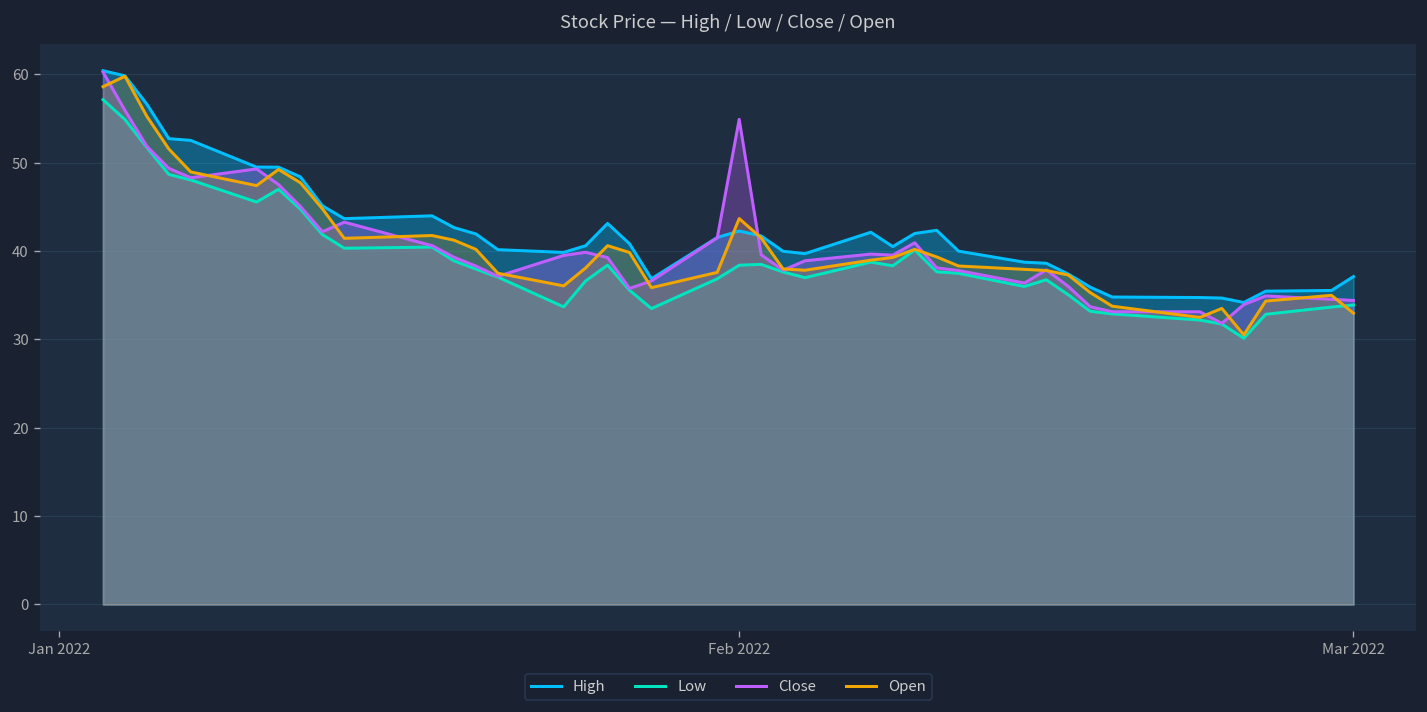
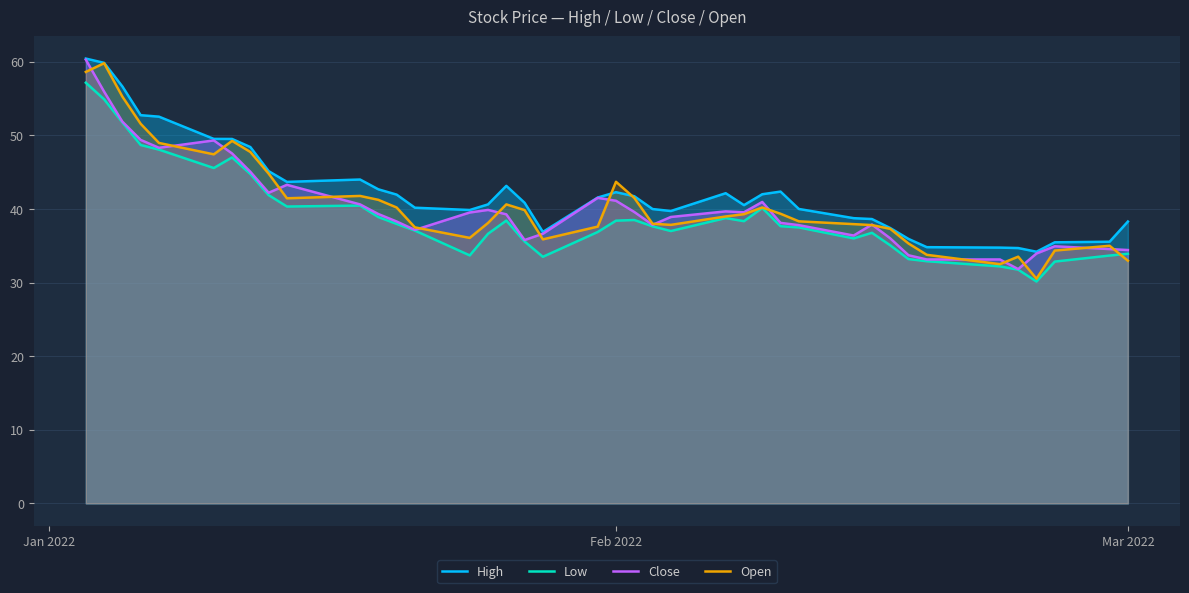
Close, Feb 2022: 55 -> 41
High, Mar 2022: 37 -> 38
